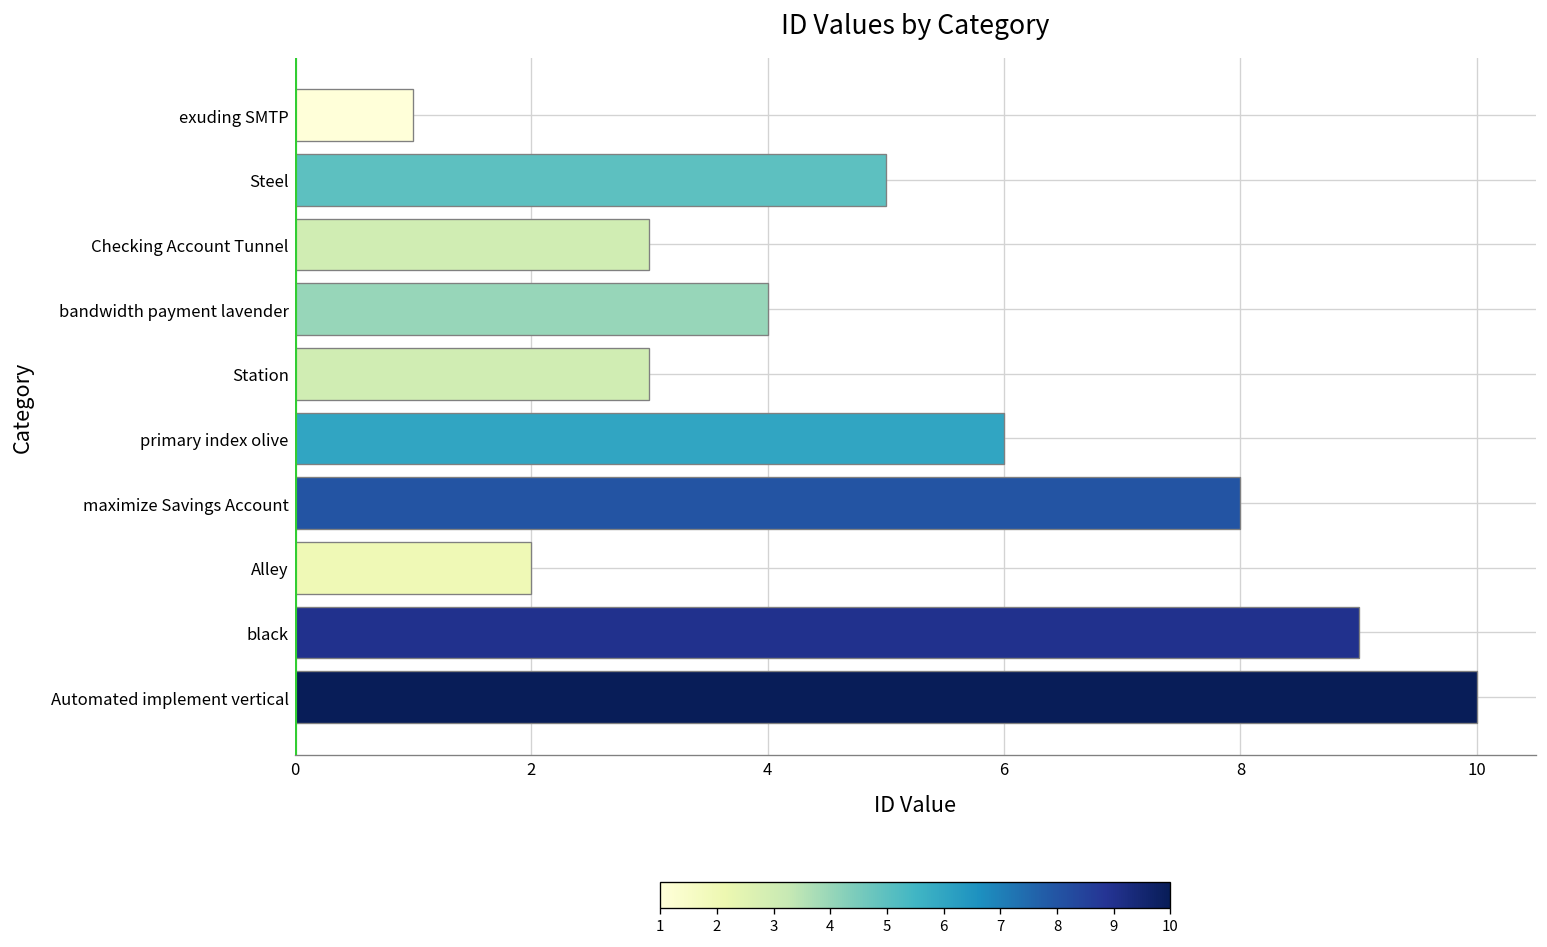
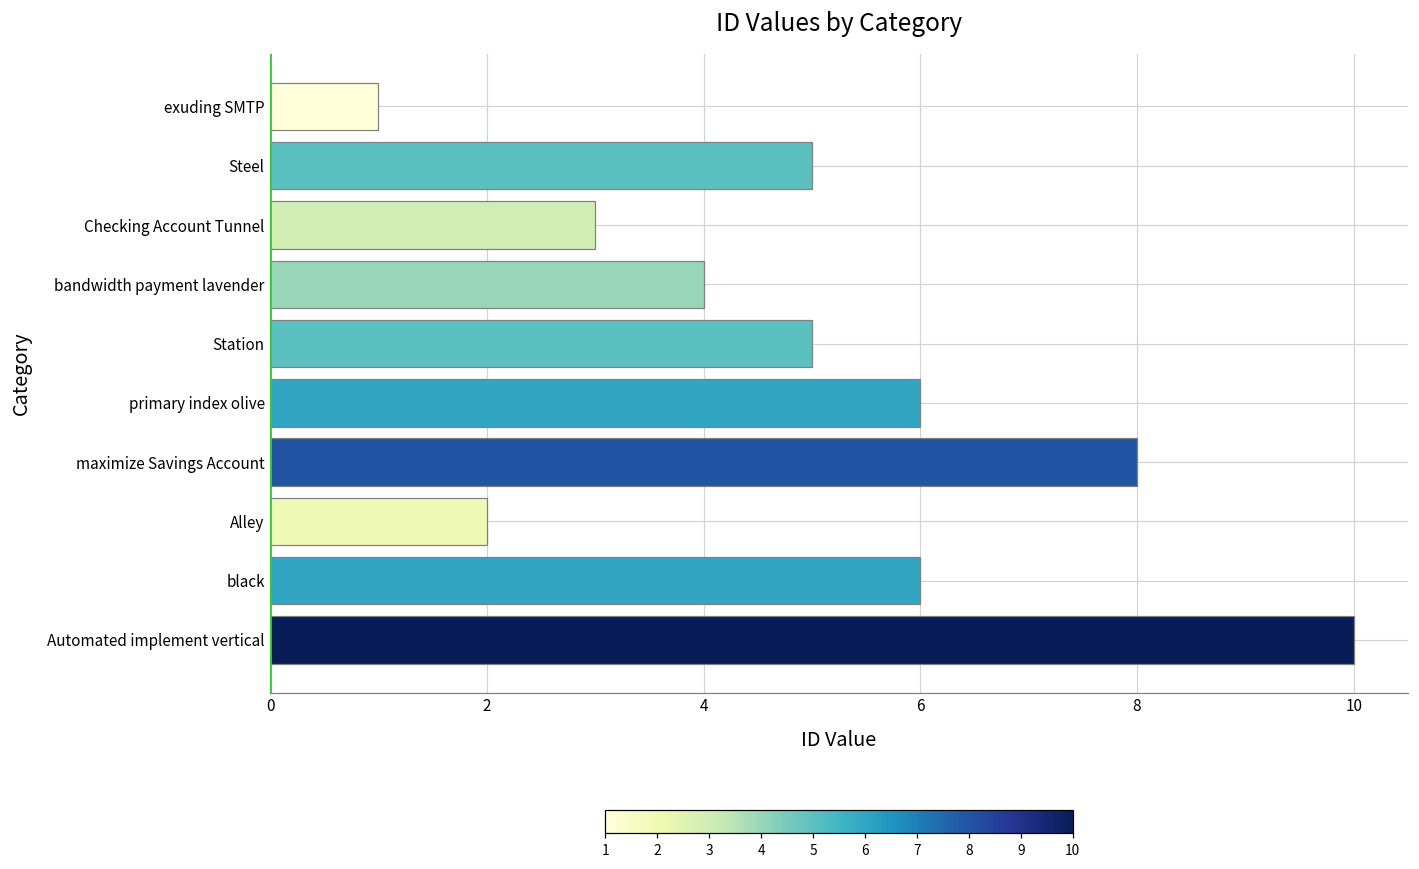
Station: 3 -> 5
black: 9 -> 6
